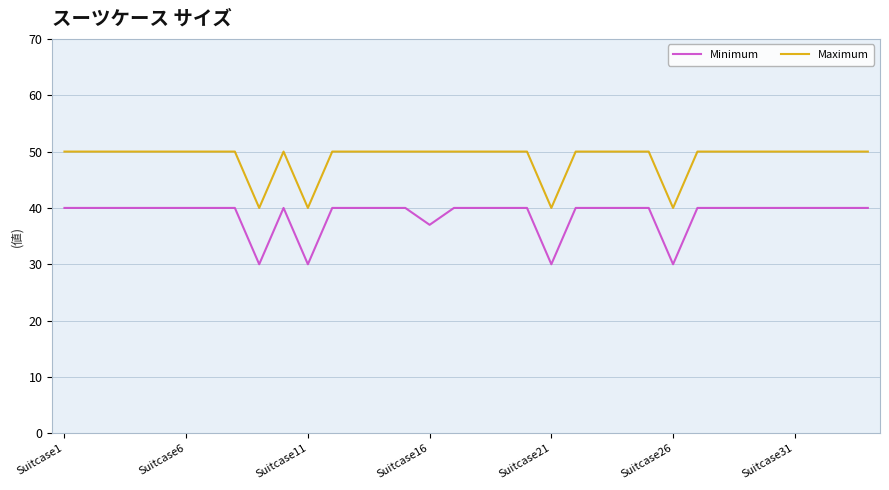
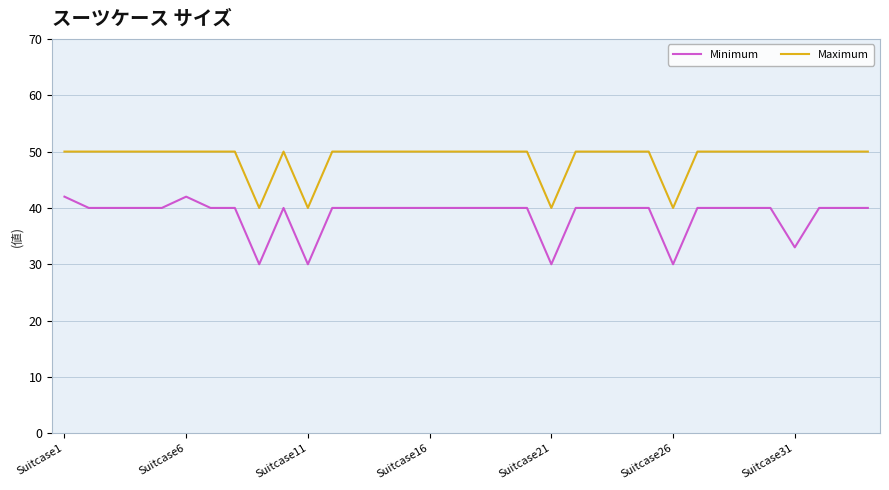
Minimum, Suitcase1: 40 -> 42
Minimum, Suitcase6: 40 -> 42
Minimum, Suitcase16: 37 -> 40
Minimum, Suitcase31: 40 -> 33
